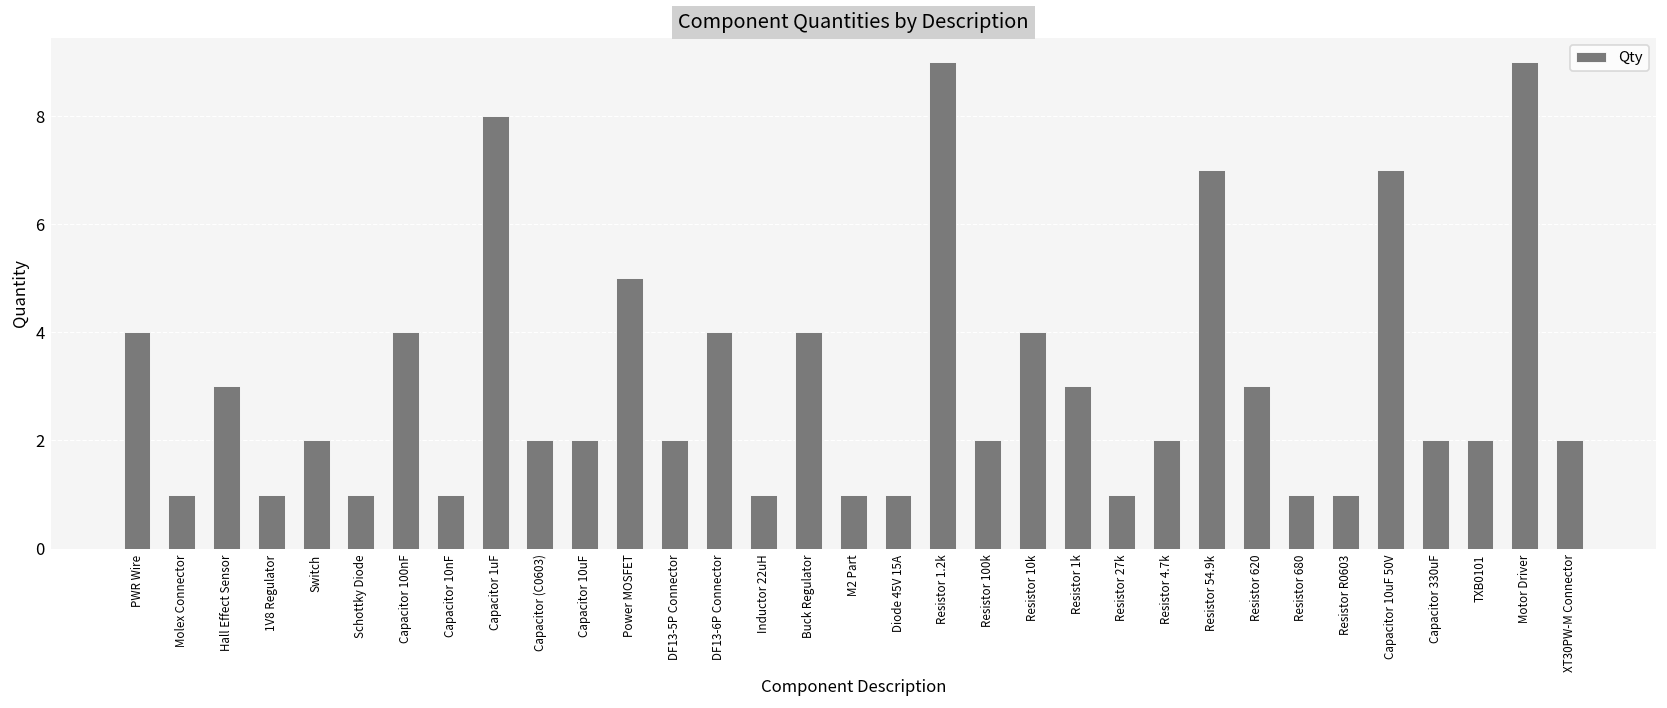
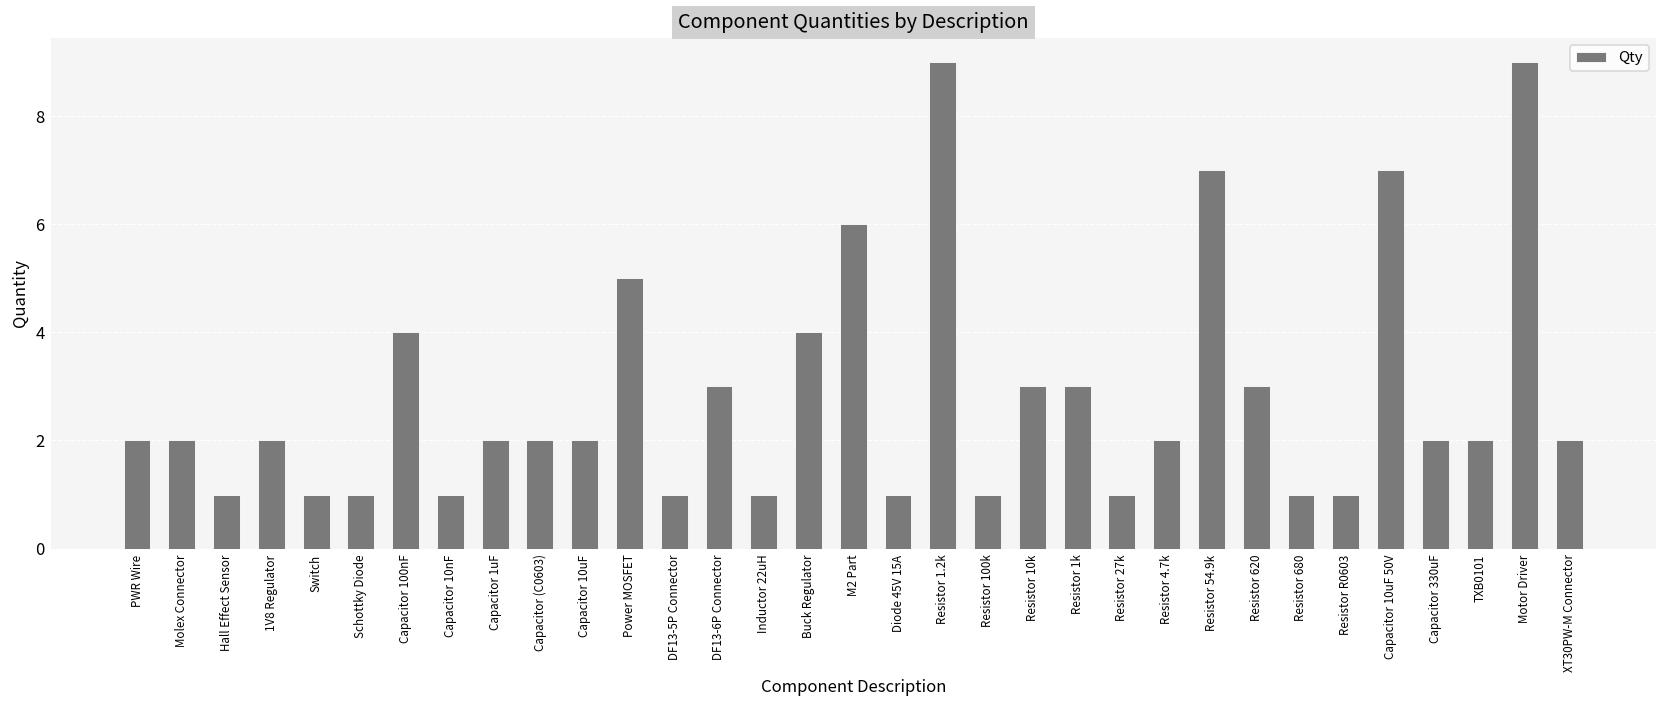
PWR Wire: 4 -> 2
Molex Connector: 1 -> 2
Hall Effect Sensor: 3 -> 1
1V8 Regulator: 1 -> 2
Switch: 2 -> 1
Capacitor 1uF: 8 -> 2
DF13-5P Connector: 2 -> 1
DF13-6P Connector: 4 -> 3
M2 Part: 1 -> 6
Resistor 100k: 2 -> 1
Resistor 10k: 4 -> 3
